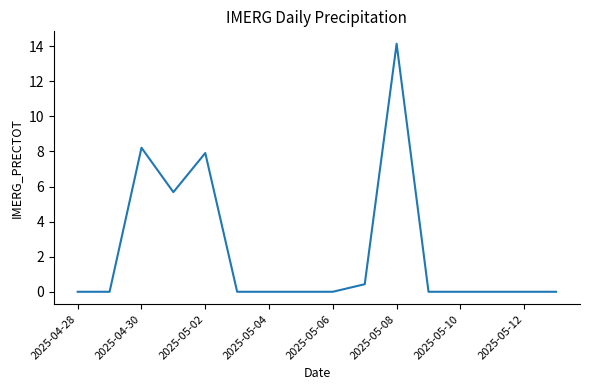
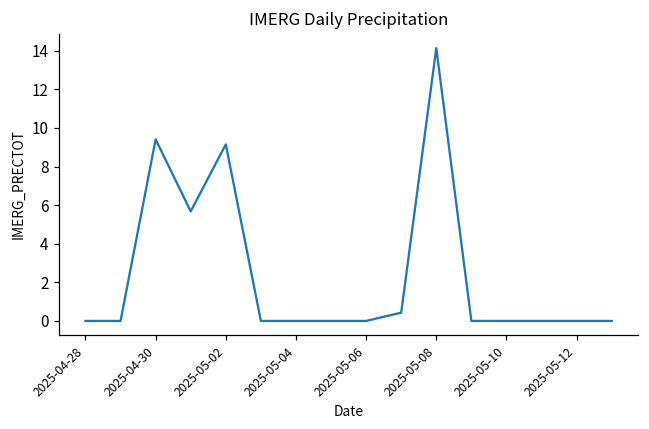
2025-04-30: 8.2 -> 9.4
2025-05-02: 7.9 -> 9.2
